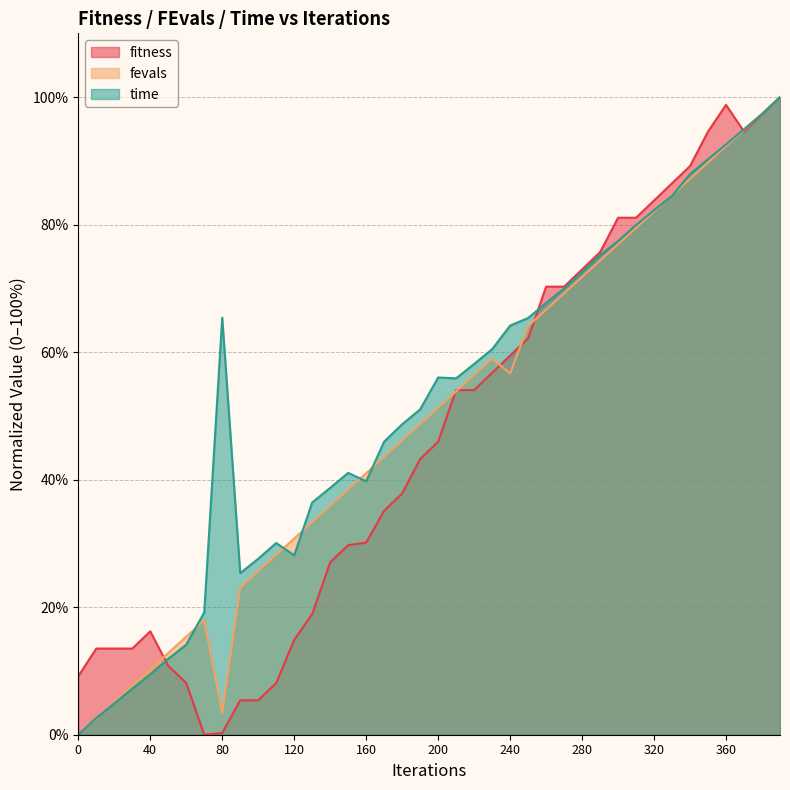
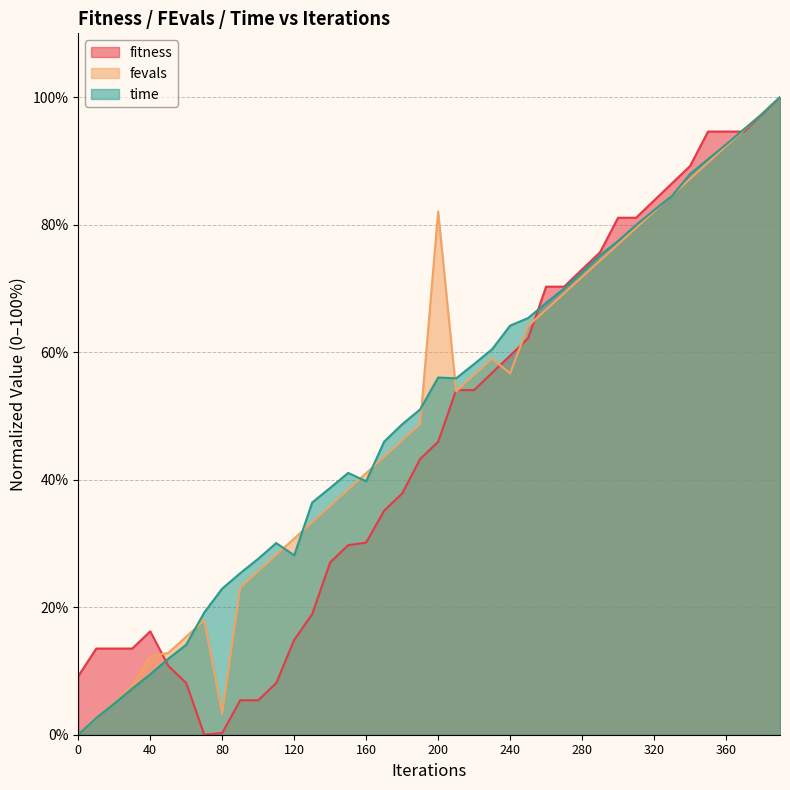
fevals, 40: 10% -> 12%
time, 80: 65% -> 23%
fevals, 200: 51% -> 82%
fitness, 360: 99% -> 95%
